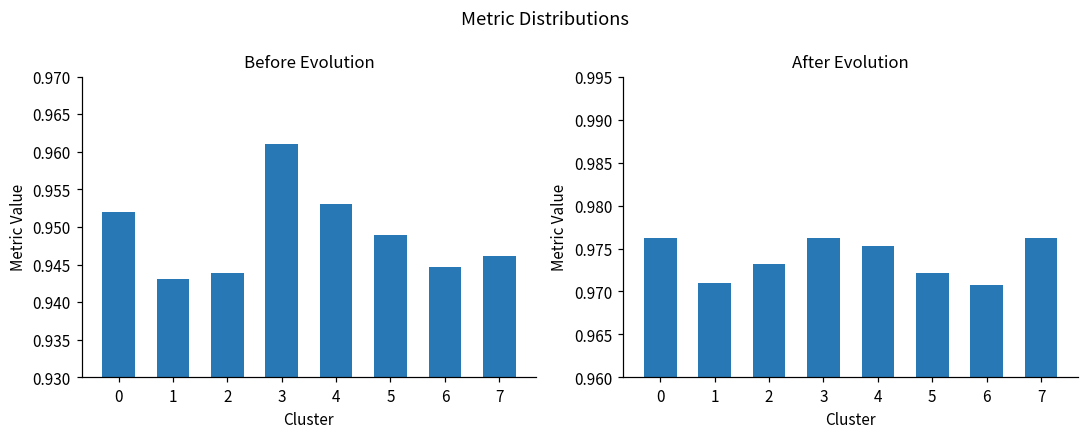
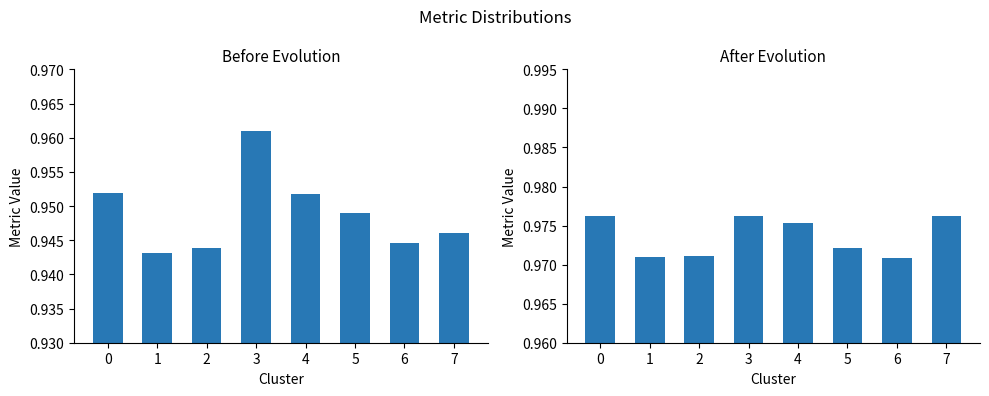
Before Evolution, 4: 0.953 -> 0.952
After Evolution, 2: 0.973 -> 0.971
